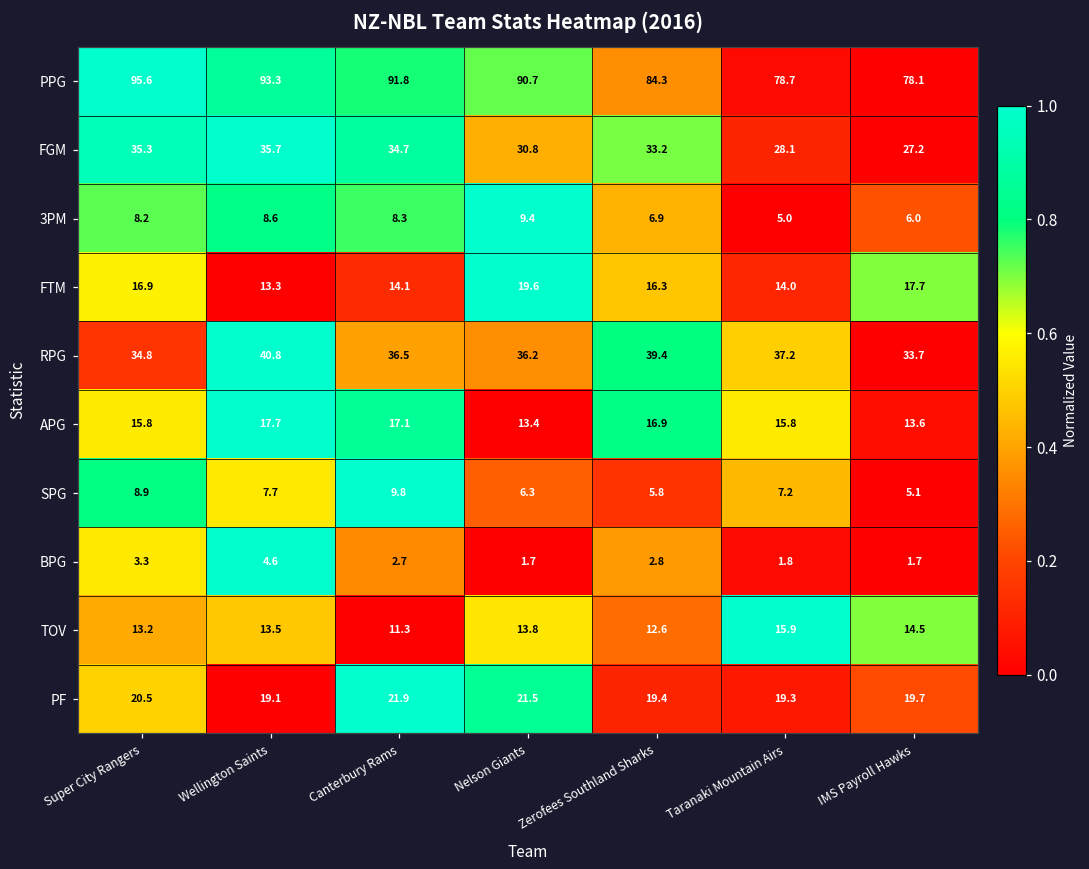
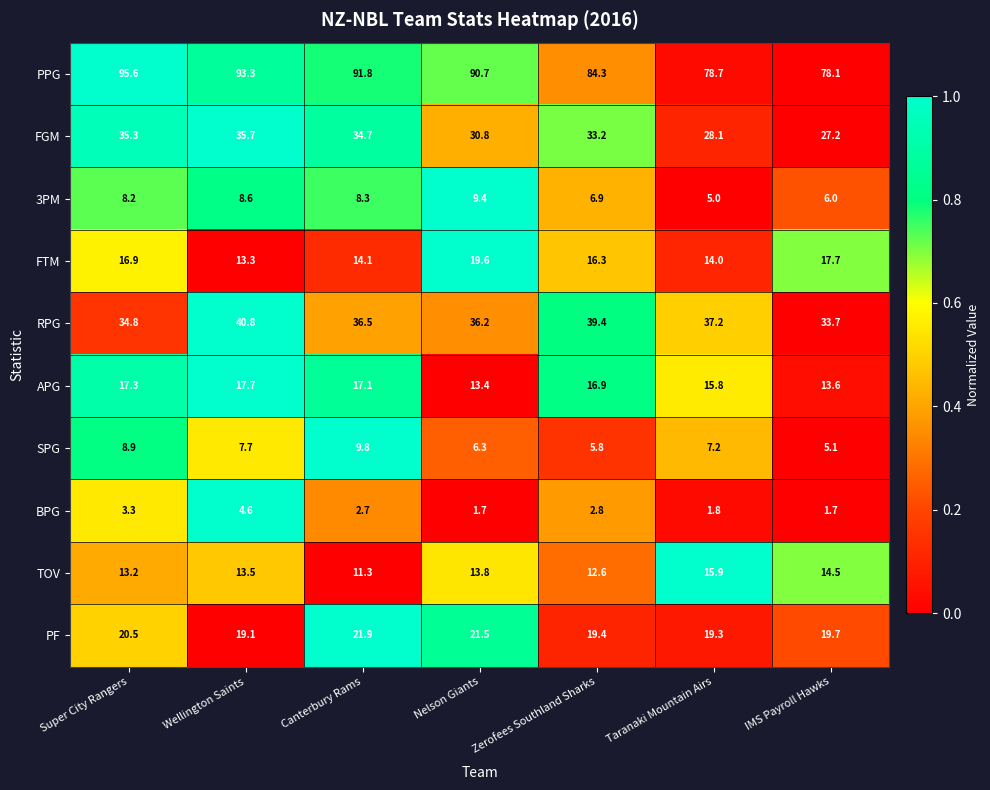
APG, Super City Rangers: 15.8 -> 17.3
